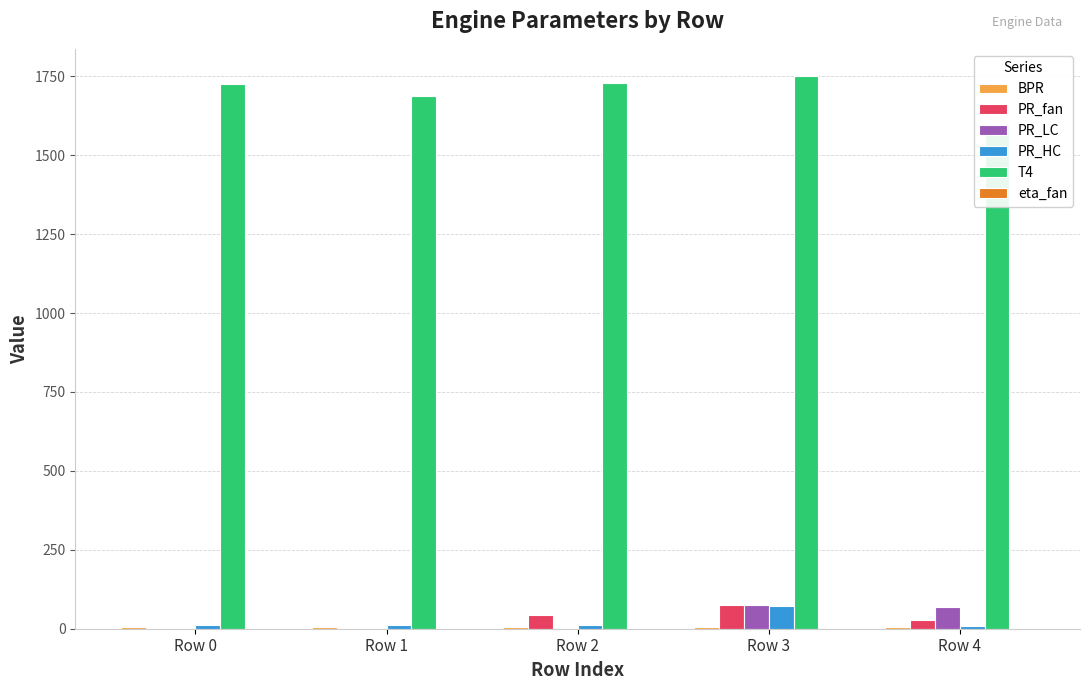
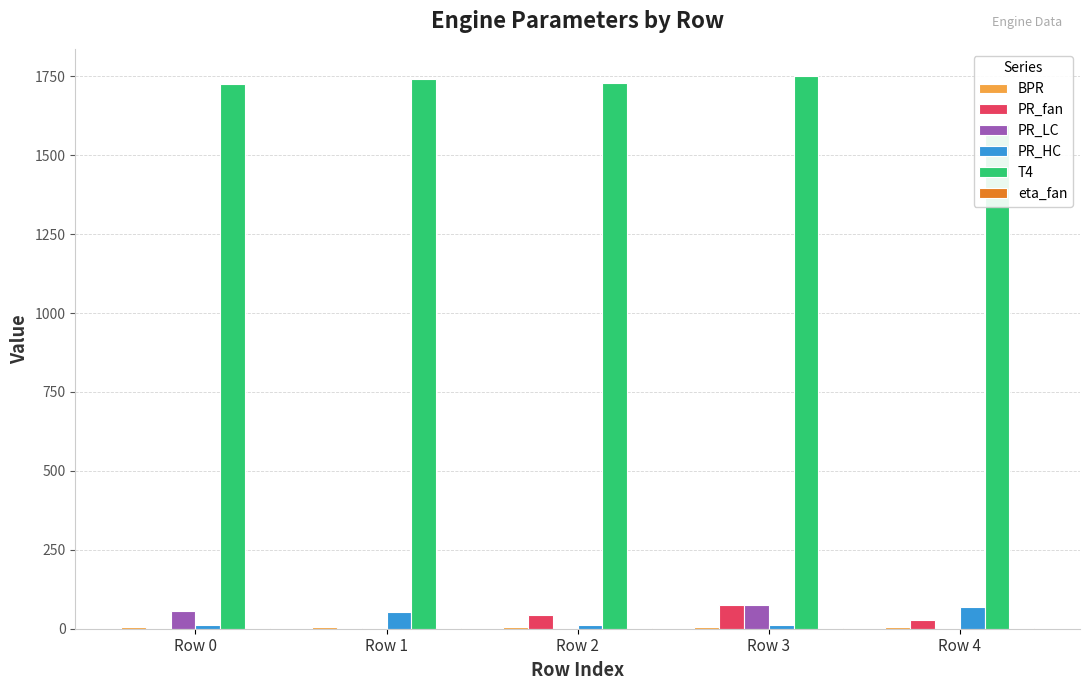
PR_LC, Row 0: 0 -> 60
PR_HC, Row 1: 10 -> 50
T4, Row 1: 1690 -> 1740
PR_HC, Row 3: 70 -> 10
PR_LC, Row 4: 70 -> 0
PR_HC, Row 4: 10 -> 70
